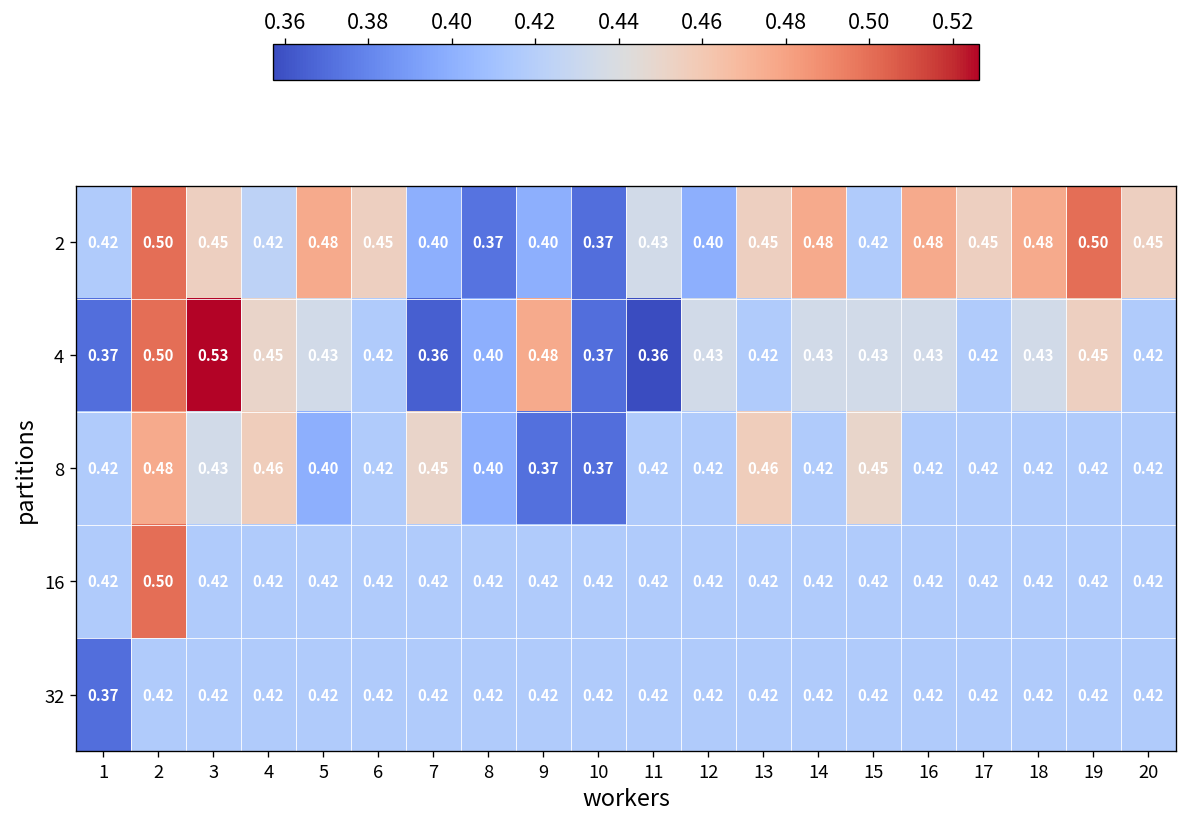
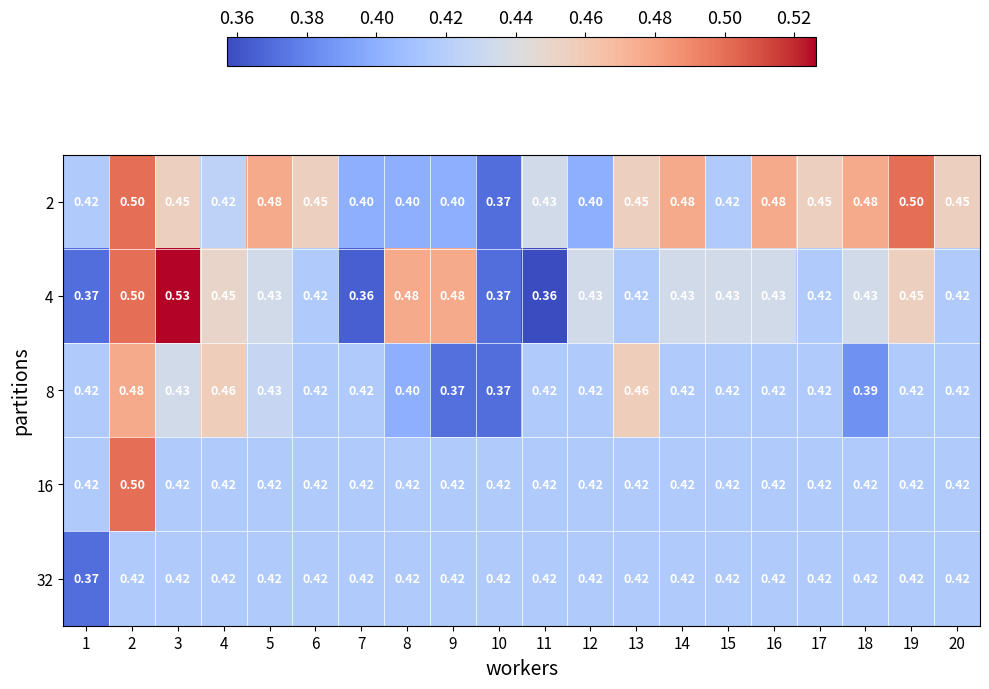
2, 8: 0.37 -> 0.40
4, 8: 0.40 -> 0.48
8, 5: 0.40 -> 0.43
8, 7: 0.45 -> 0.42
8, 15: 0.45 -> 0.42
8, 18: 0.42 -> 0.39
